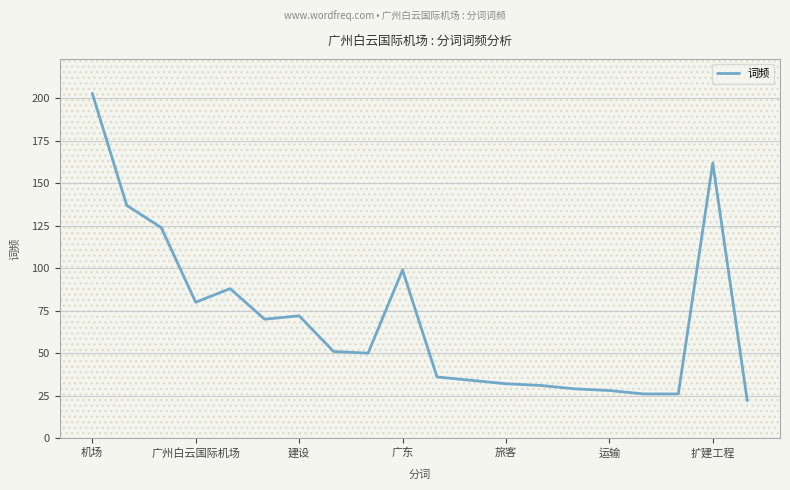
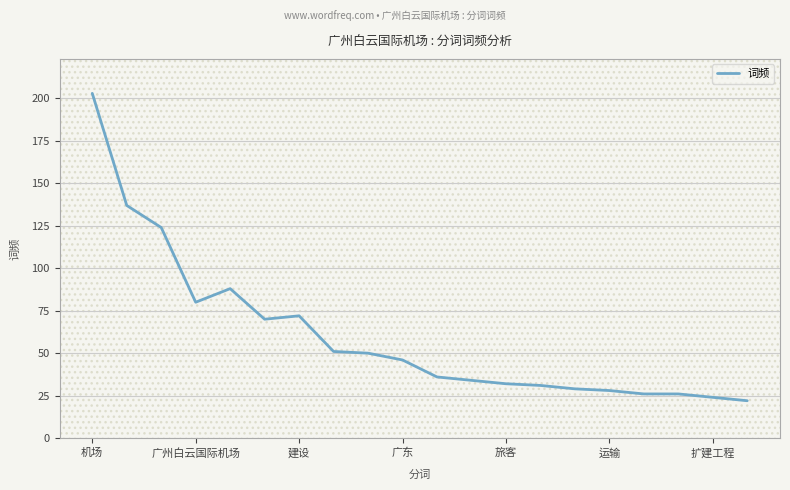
广东: 99 -> 46
扩建工程: 162 -> 24
